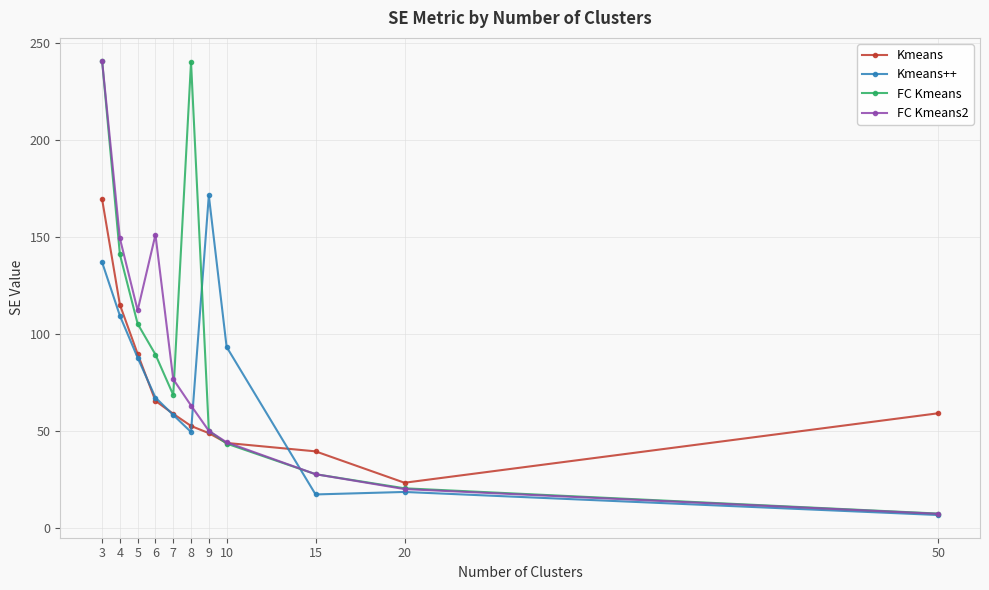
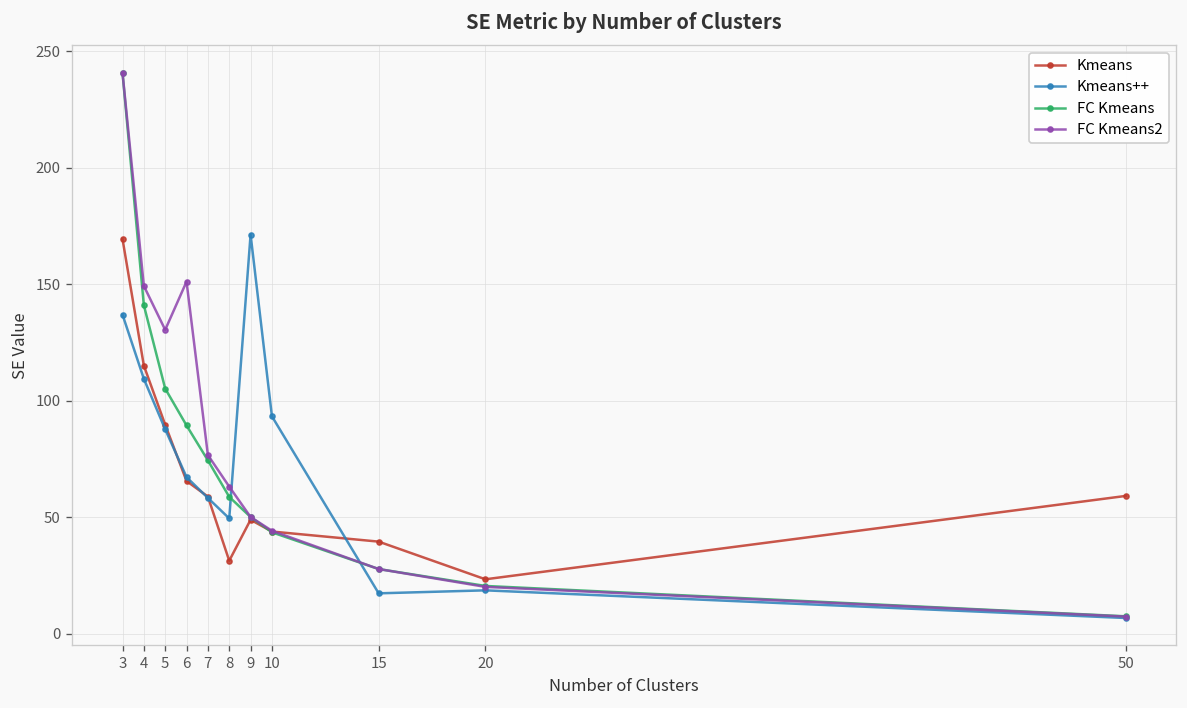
FC Kmeans2, 5: 112 -> 130
FC Kmeans, 7: 69 -> 74
Kmeans, 8: 53 -> 31
FC Kmeans, 8: 240 -> 59
